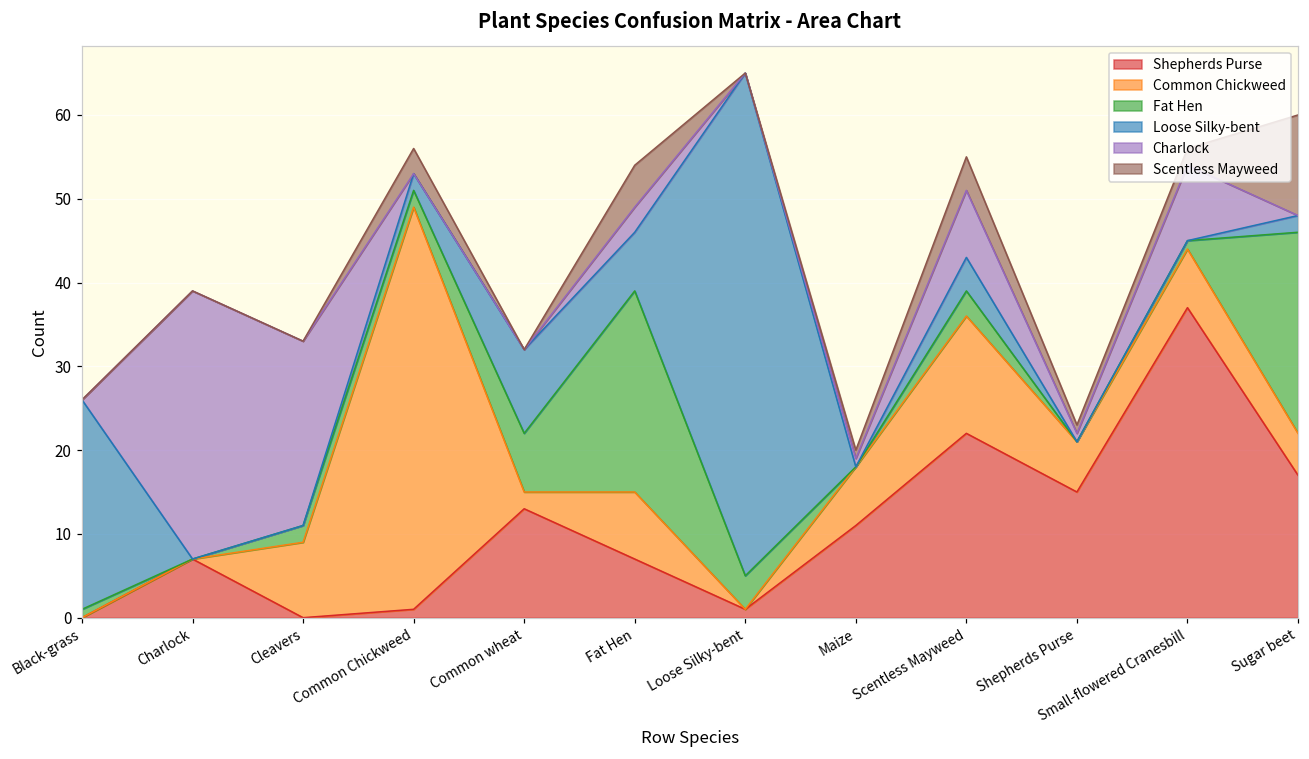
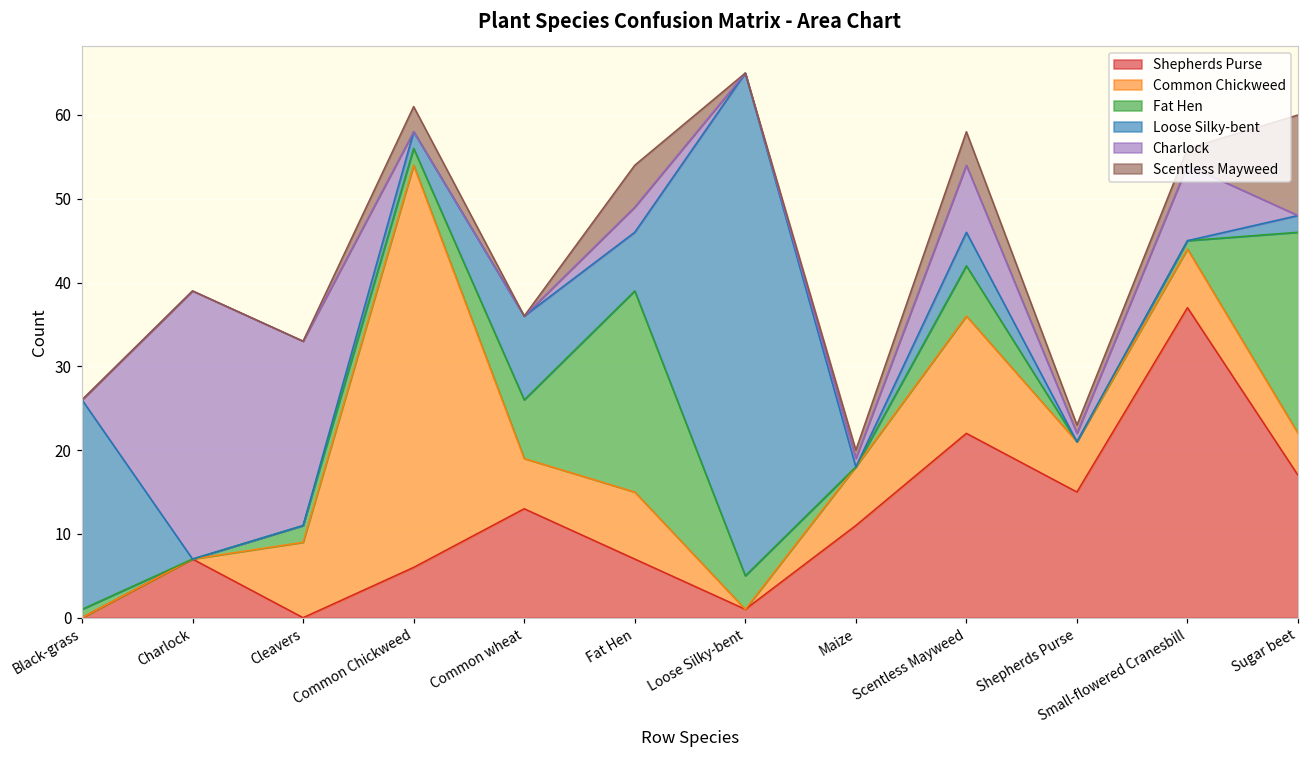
Shepherds Purse, Common Chickweed: 1 -> 6
Common Chickweed, Common wheat: 2 -> 6
Fat Hen, Scentless Mayweed: 3 -> 6
